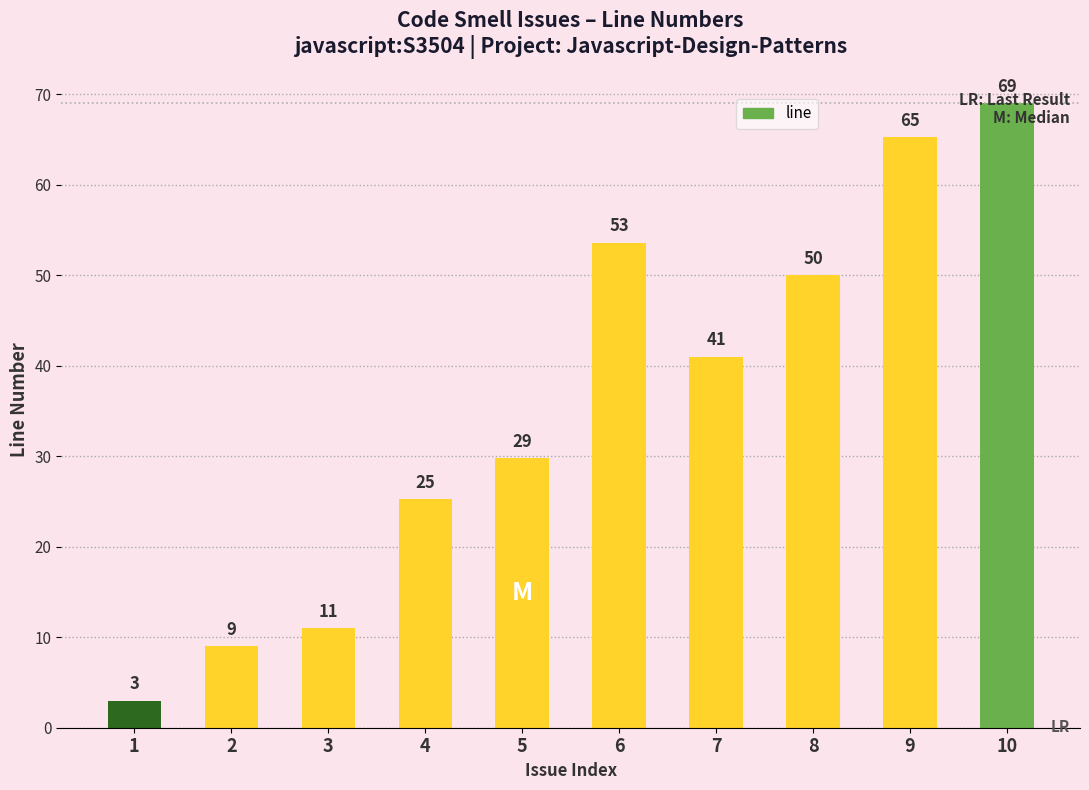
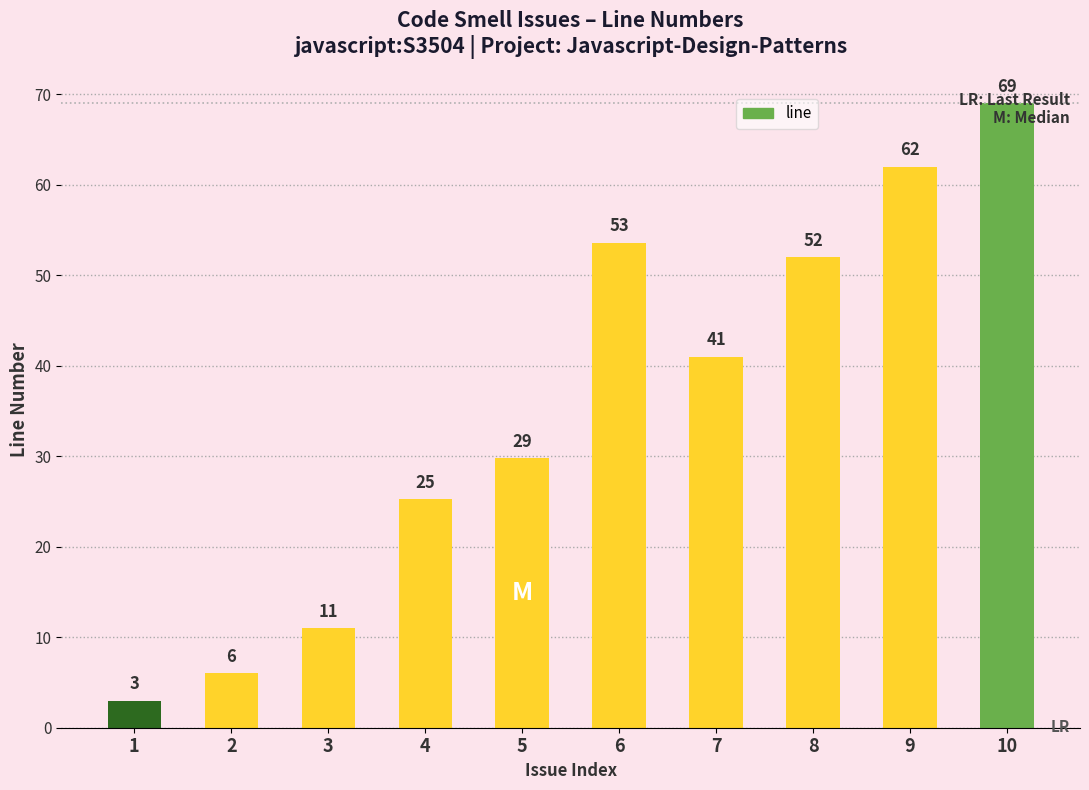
2: 9 -> 6
8: 50 -> 52
9: 65 -> 62
